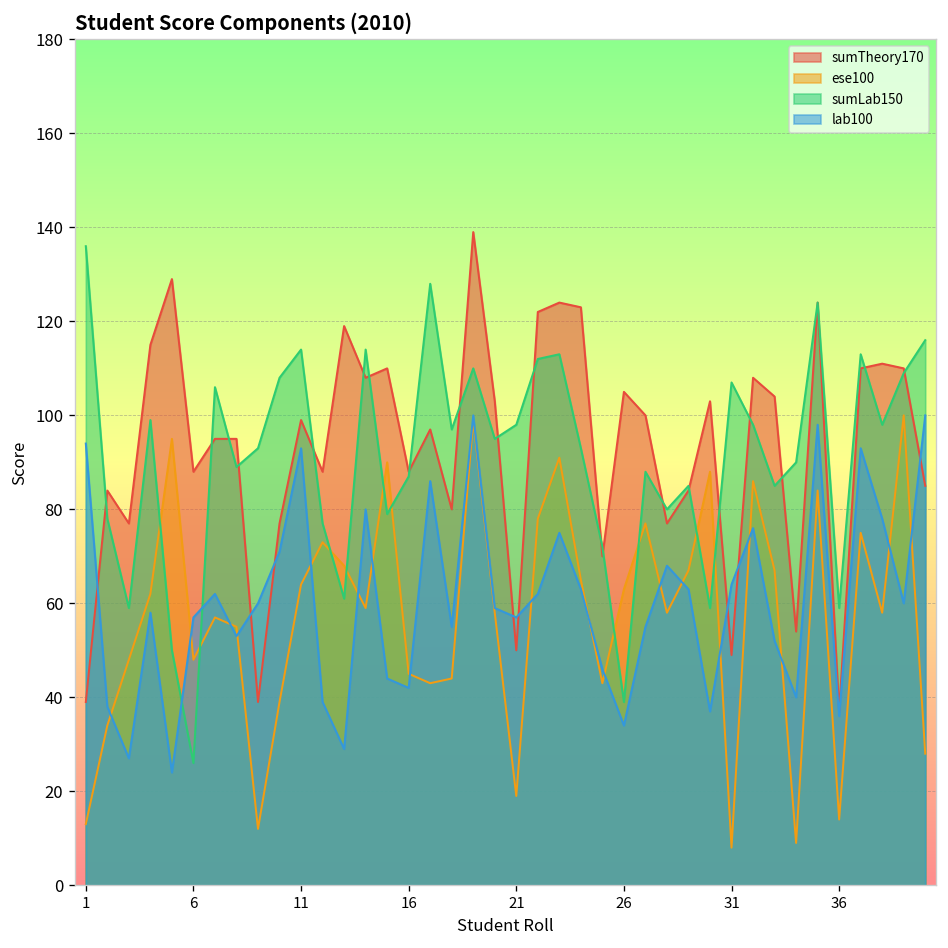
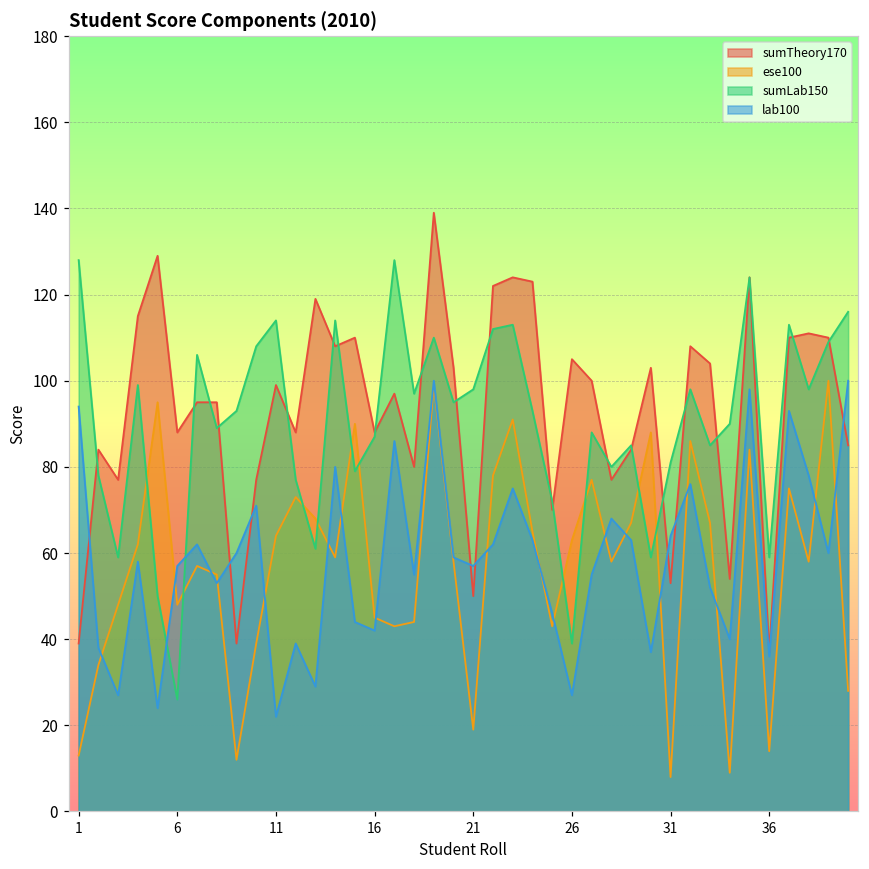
sumLab150, 1: 136 -> 128
lab100, 11: 93 -> 22
lab100, 26: 34 -> 27
sumTheory170, 31: 49 -> 53
sumLab150, 31: 107 -> 81
